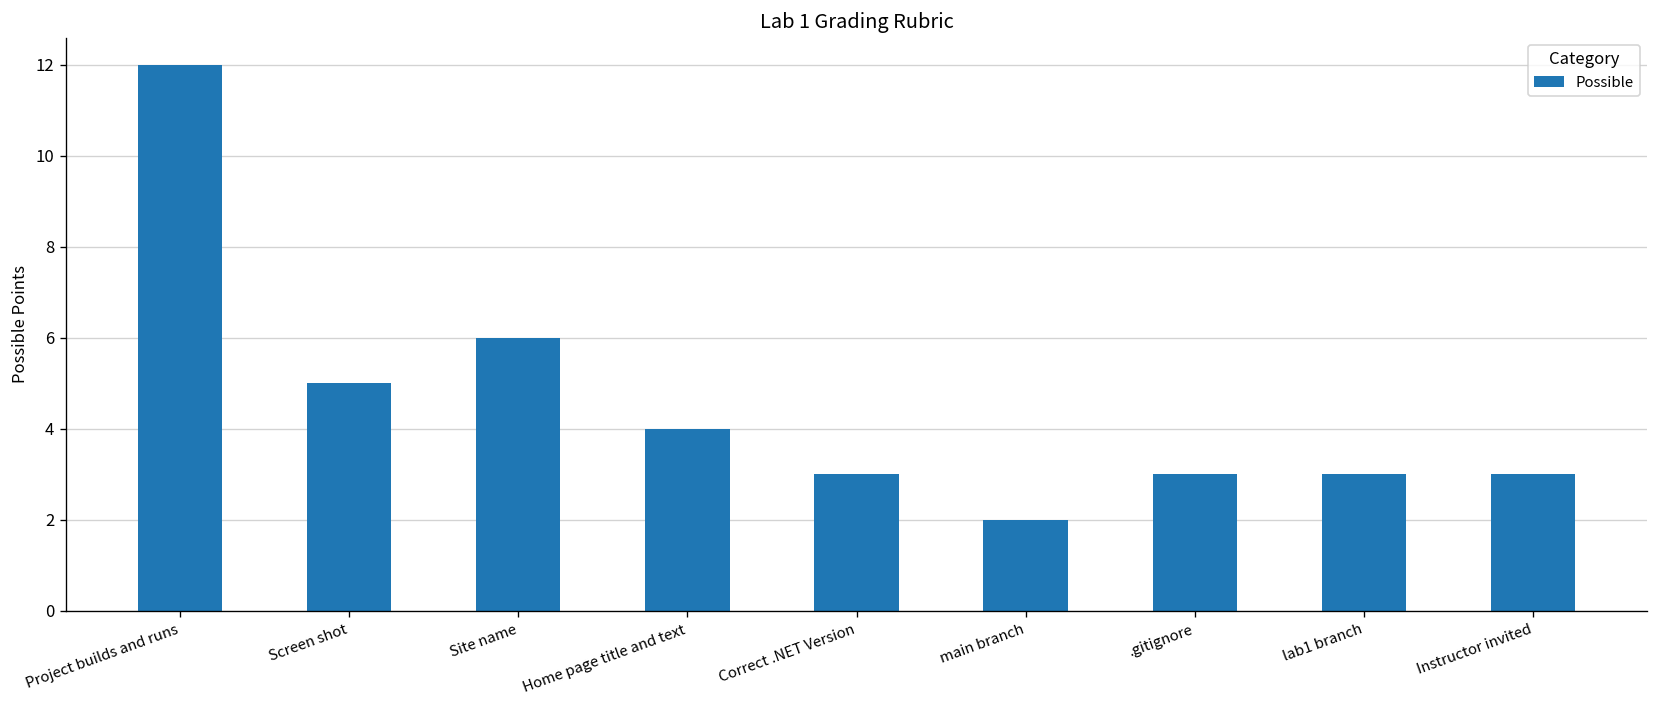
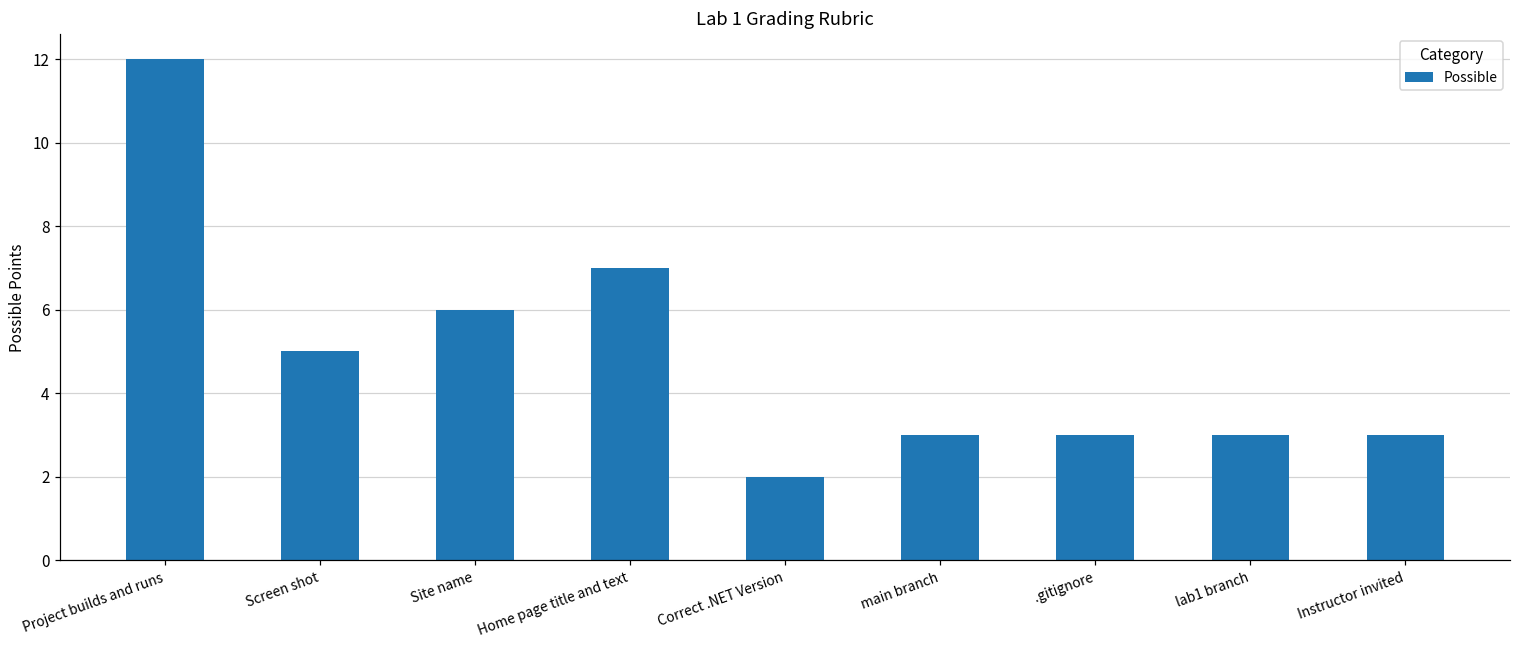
Home page title and text: 4 -> 7
Correct .NET Version: 3 -> 2
main branch: 2 -> 3
